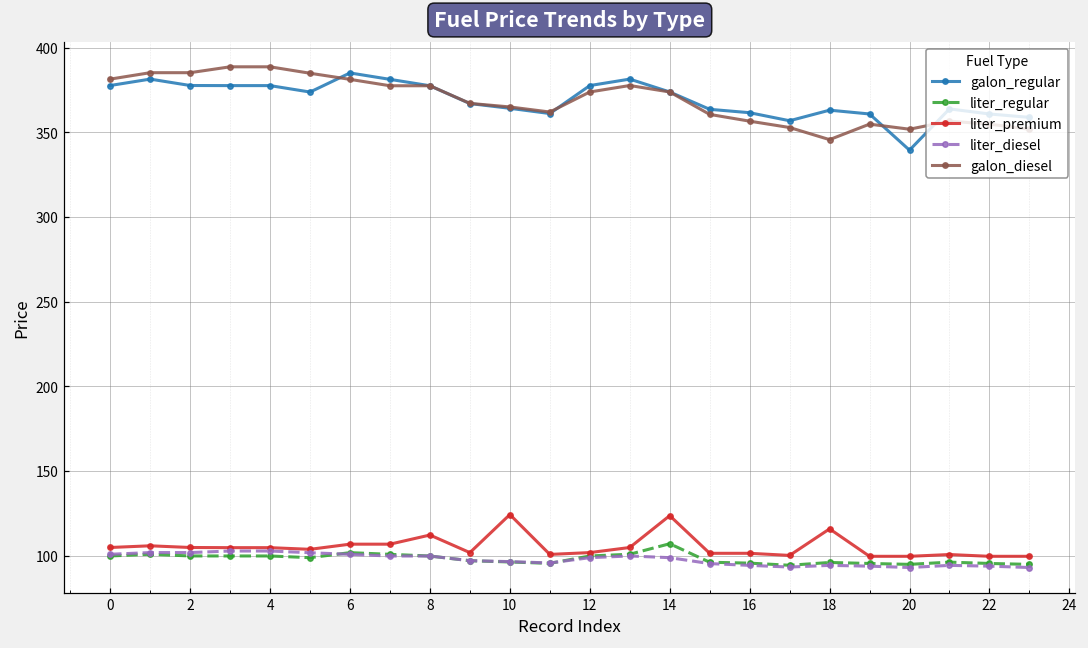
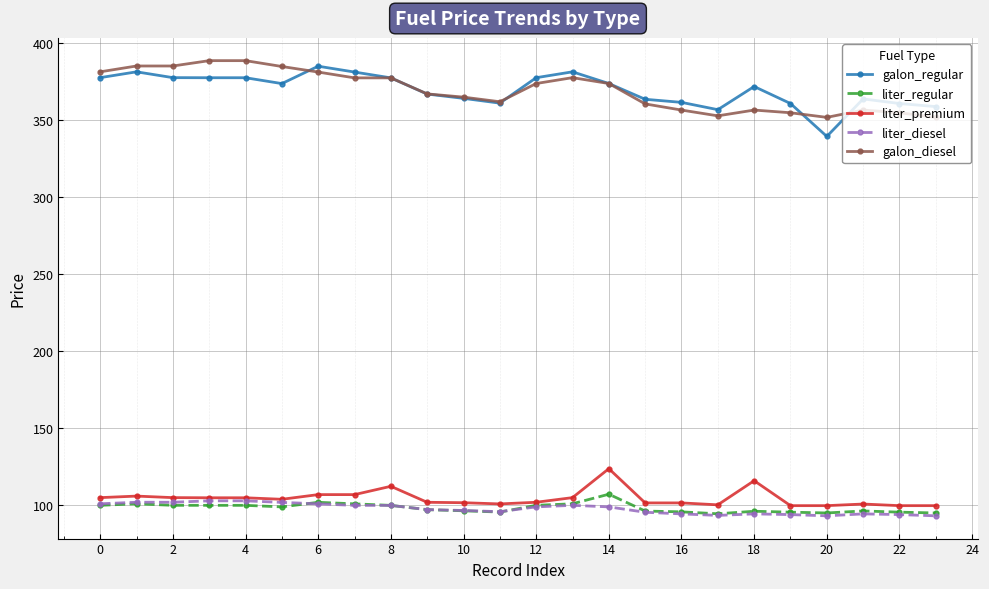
liter_premium, 10: 124 -> 101
galon_regular, 18: 363 -> 372
galon_diesel, 18: 346 -> 357
